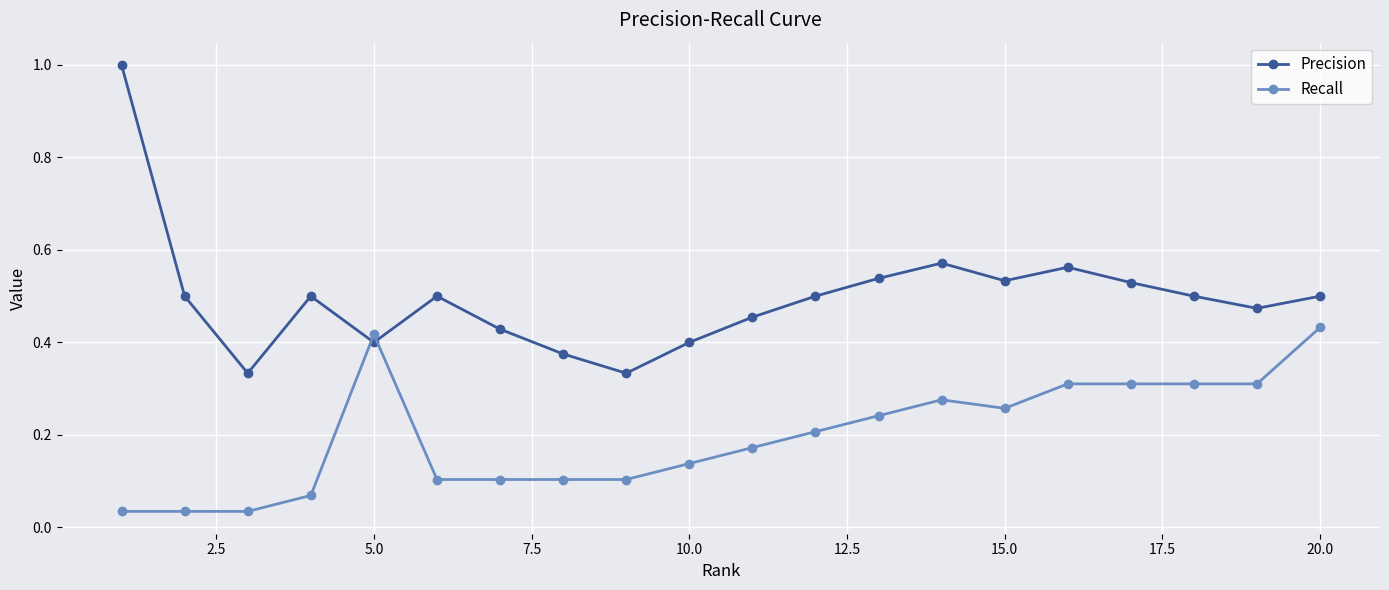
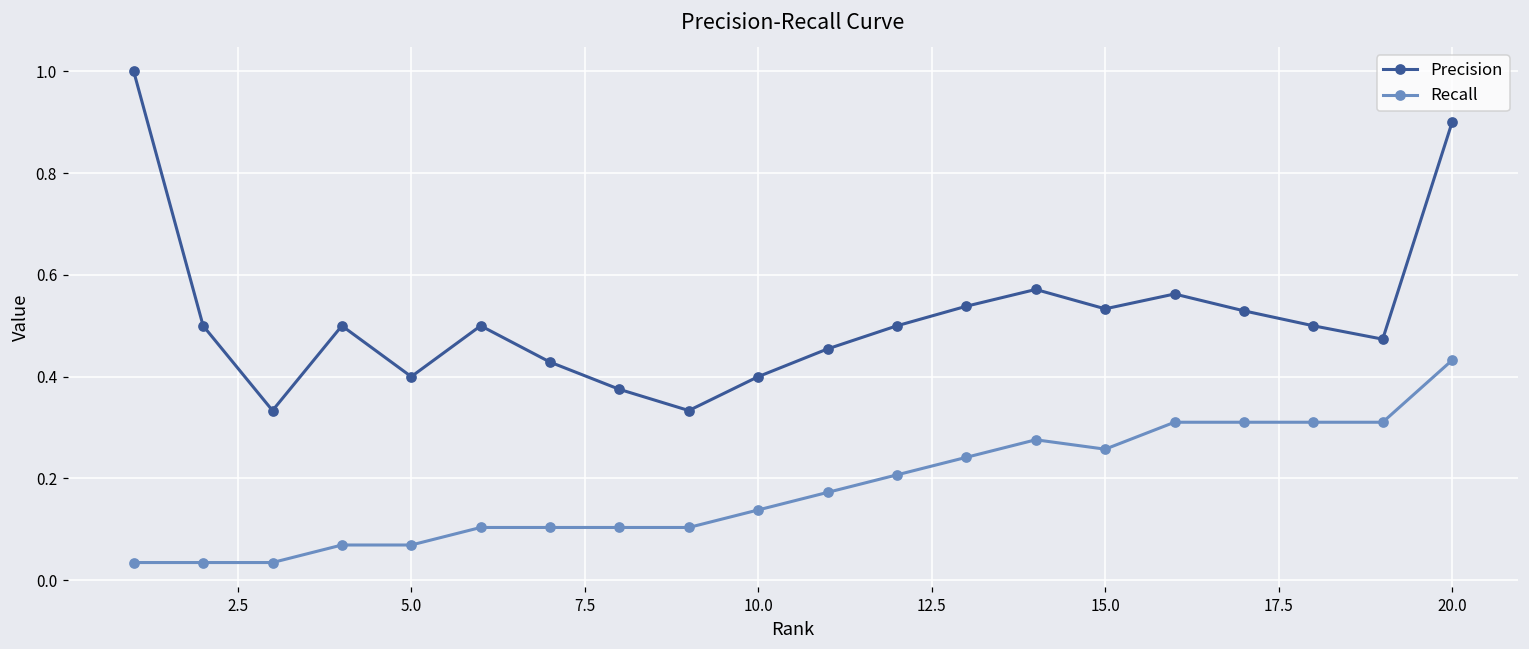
Recall, 5.0: 0.42 -> 0.07
Precision, 20.0: 0.5 -> 0.9
